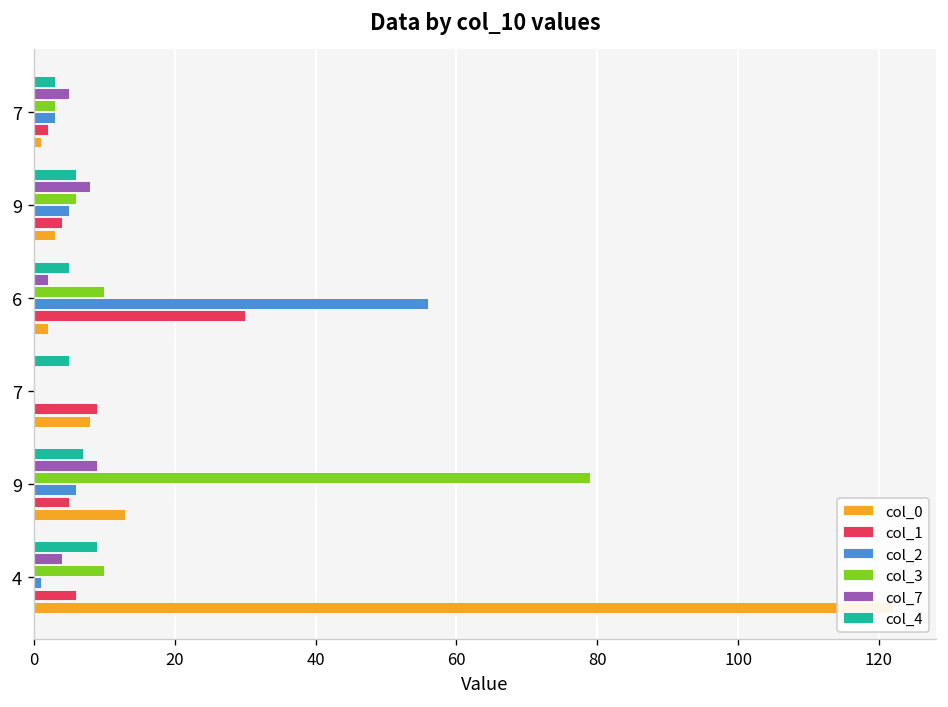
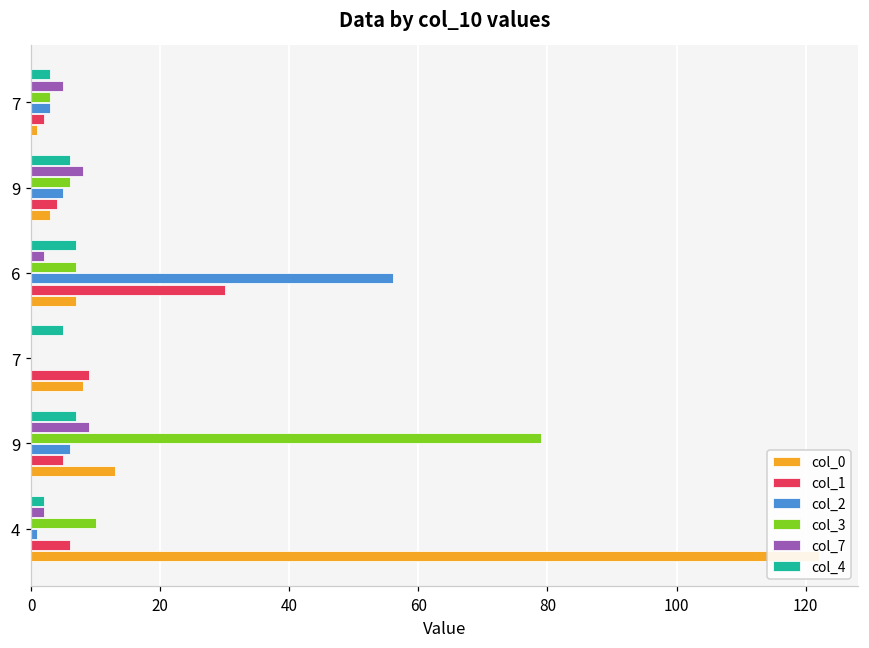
col_4, 6: 5 -> 7
col_3, 6: 10 -> 7
col_0, 6: 2 -> 7
col_4, 4: 9 -> 2
col_7, 4: 4 -> 2
